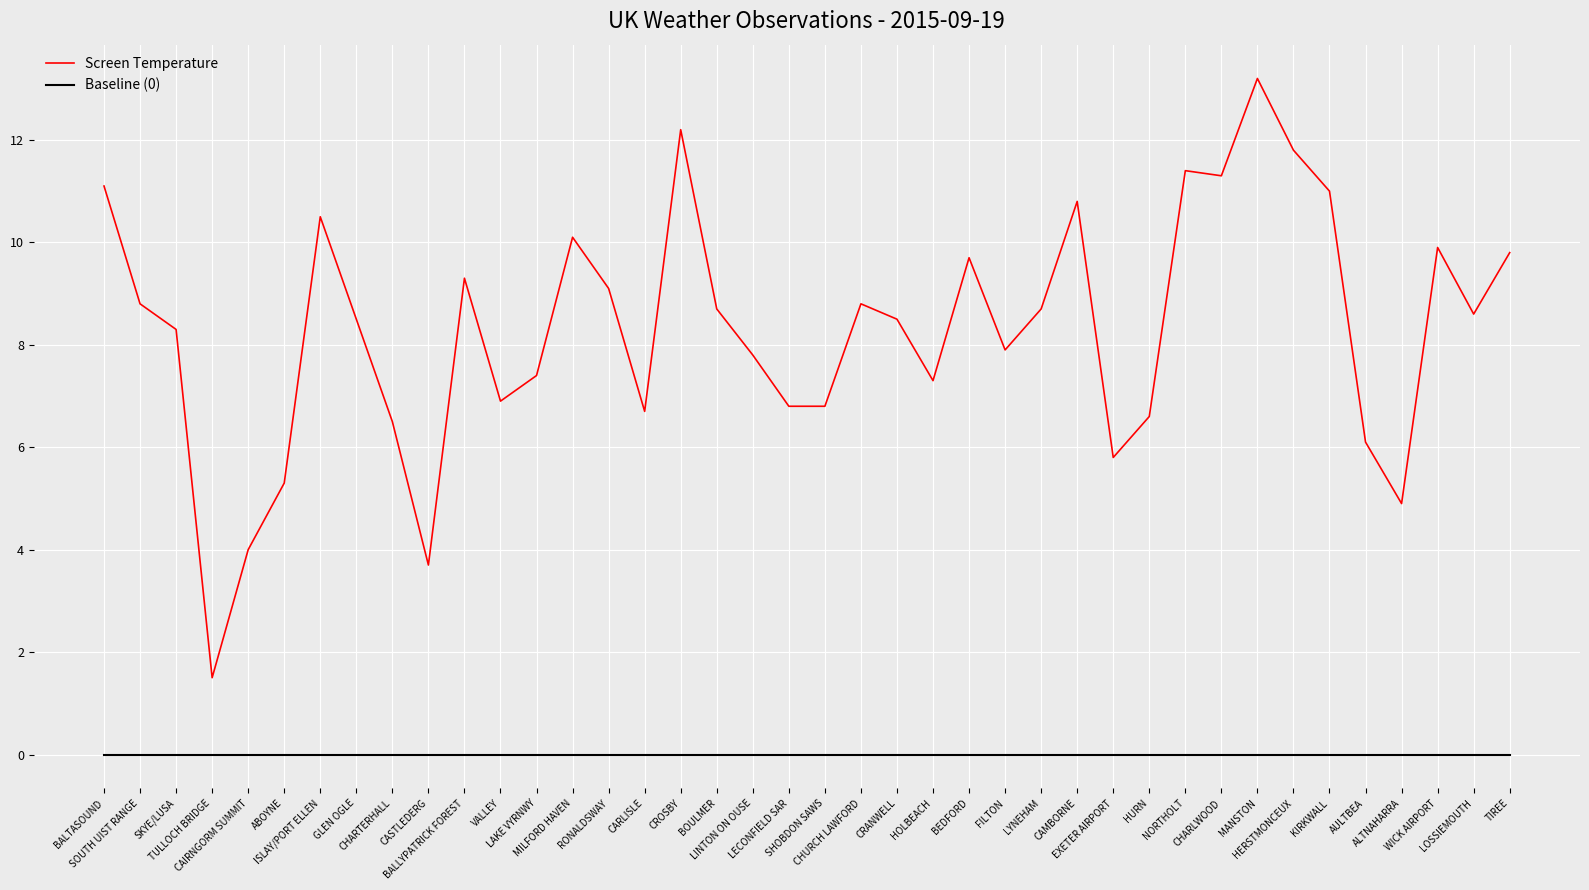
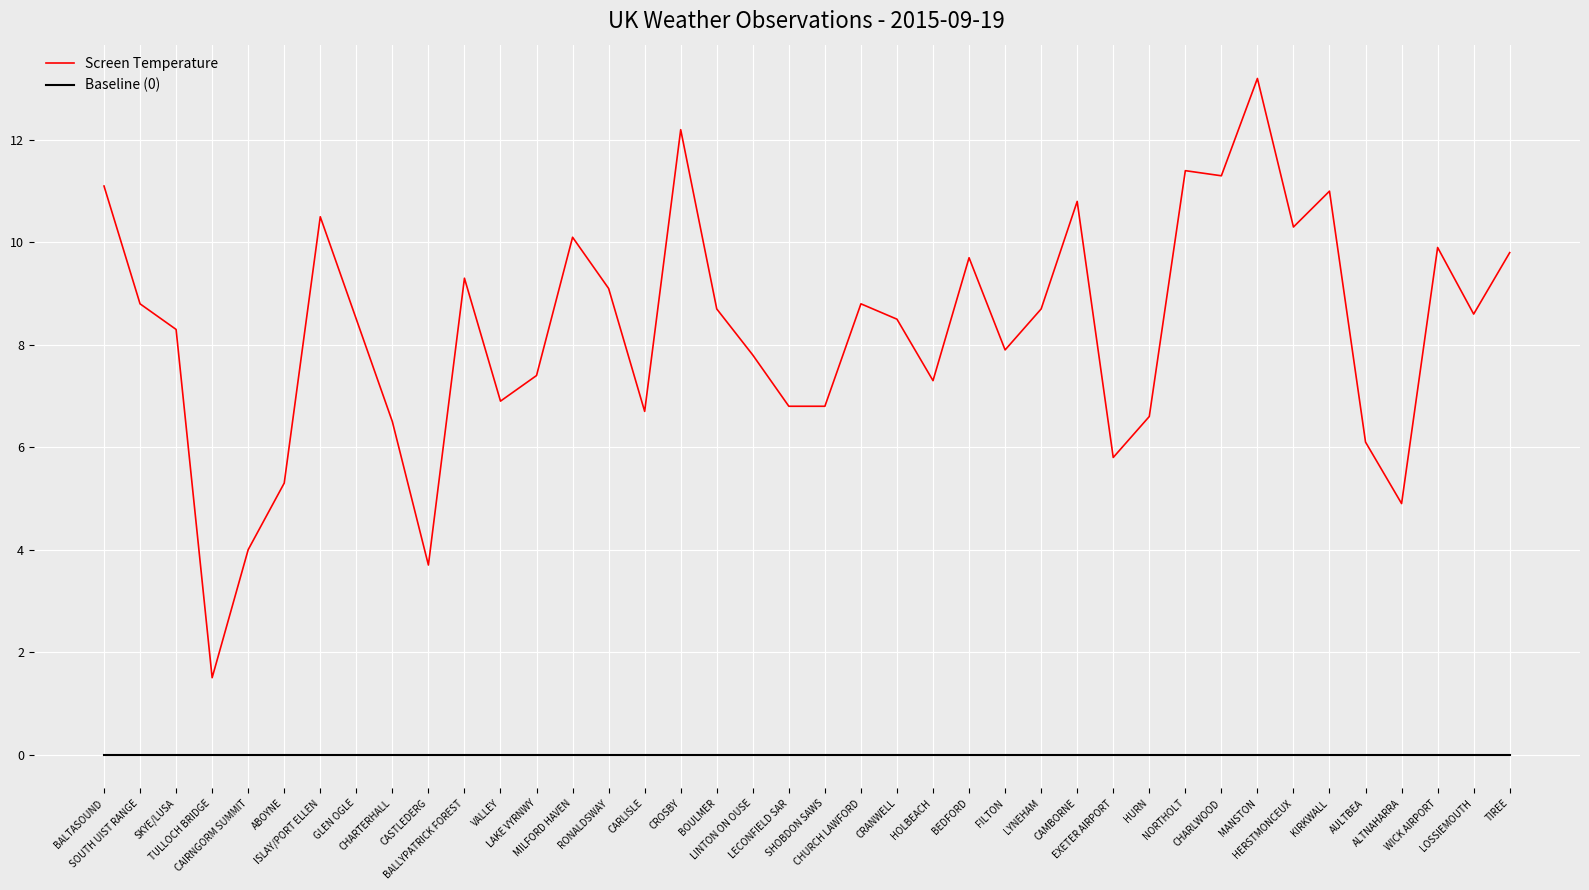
Screen Temperature, HERSTMONCEUX: 11.8 -> 10.3
